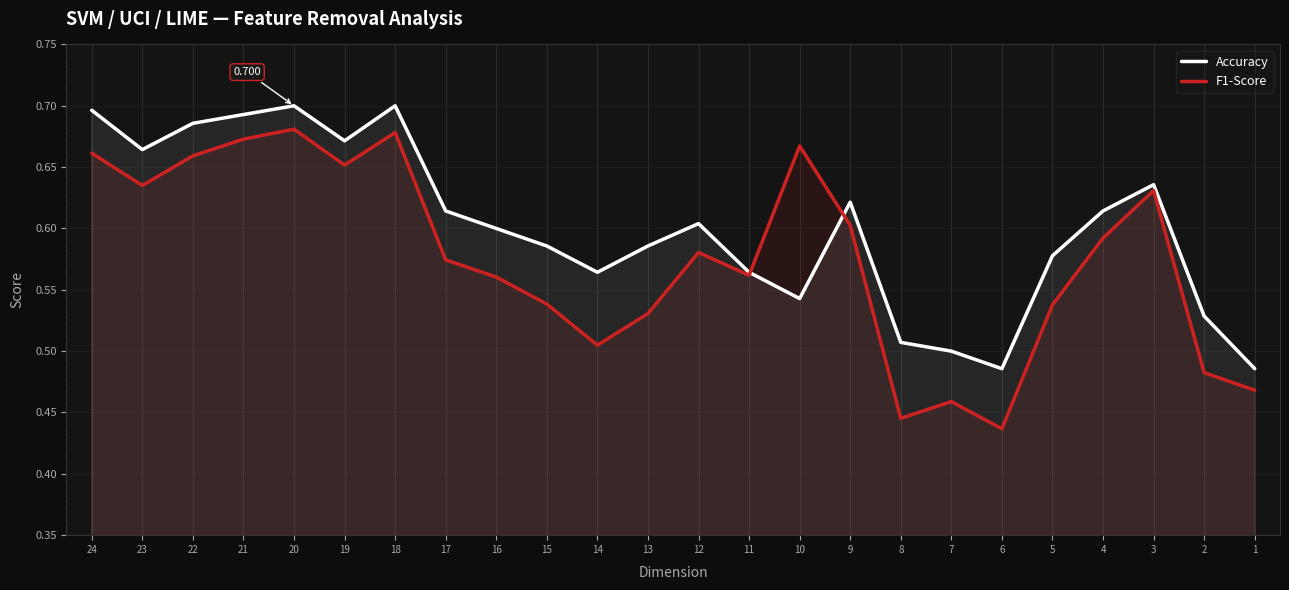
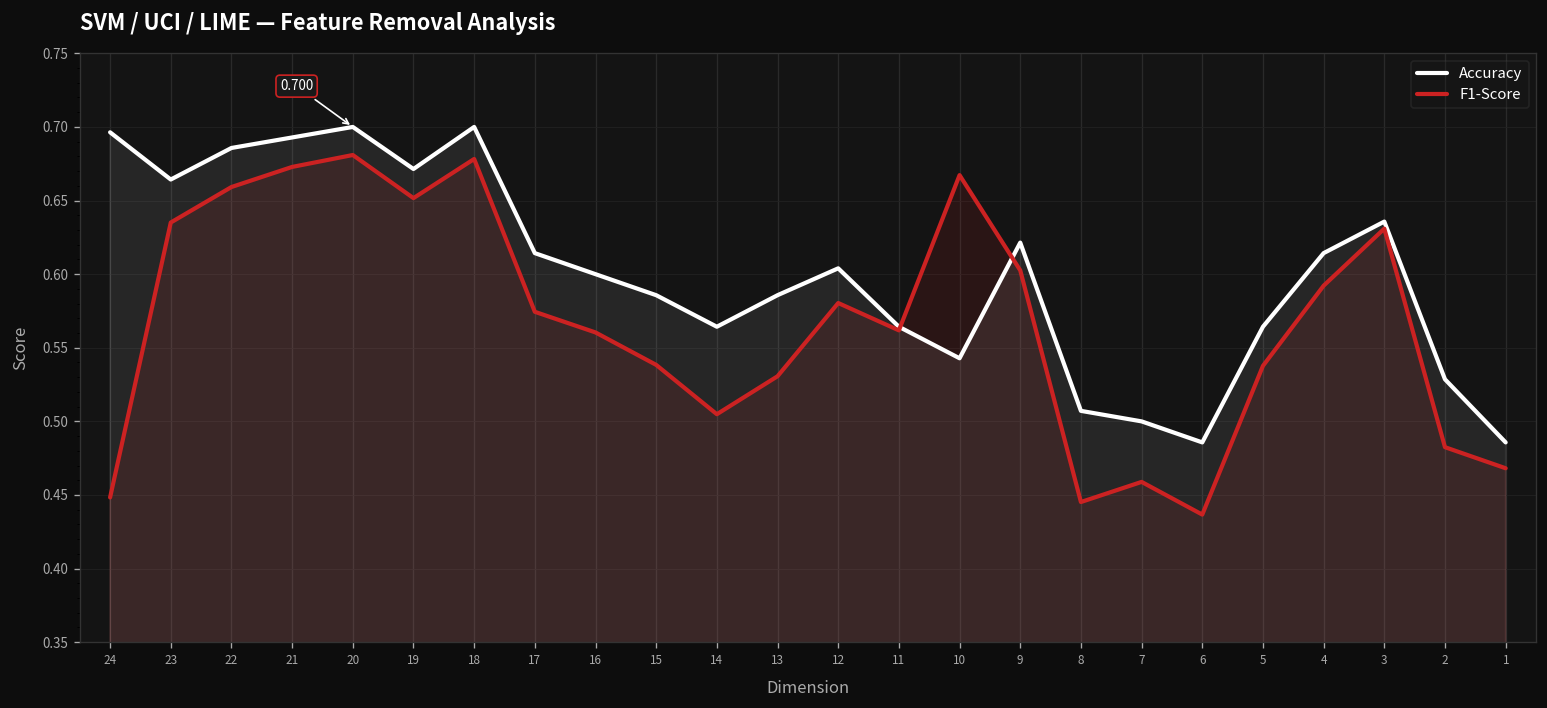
F1-Score, 24: 0.661 -> 0.448
Accuracy, 5: 0.578 -> 0.564
